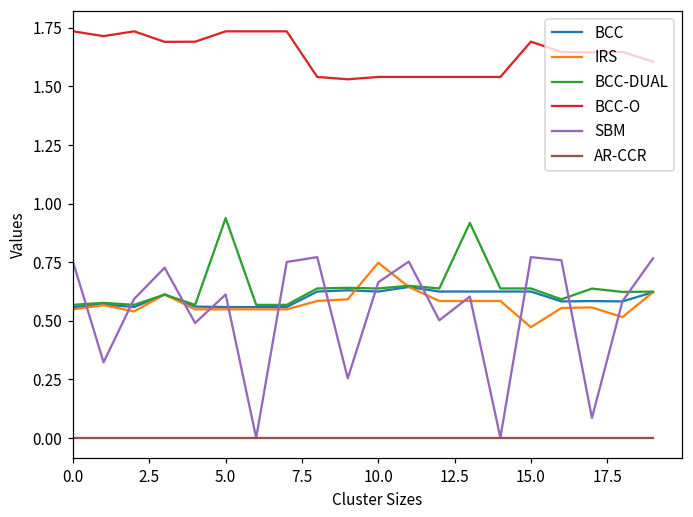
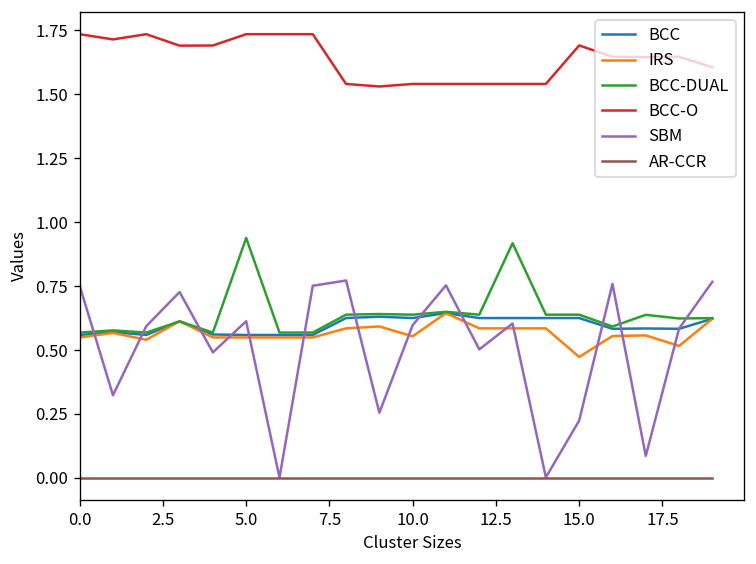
IRS, 10.0: 0.75 -> 0.55
SBM, 10.0: 0.66 -> 0.60
SBM, 15.0: 0.77 -> 0.22
